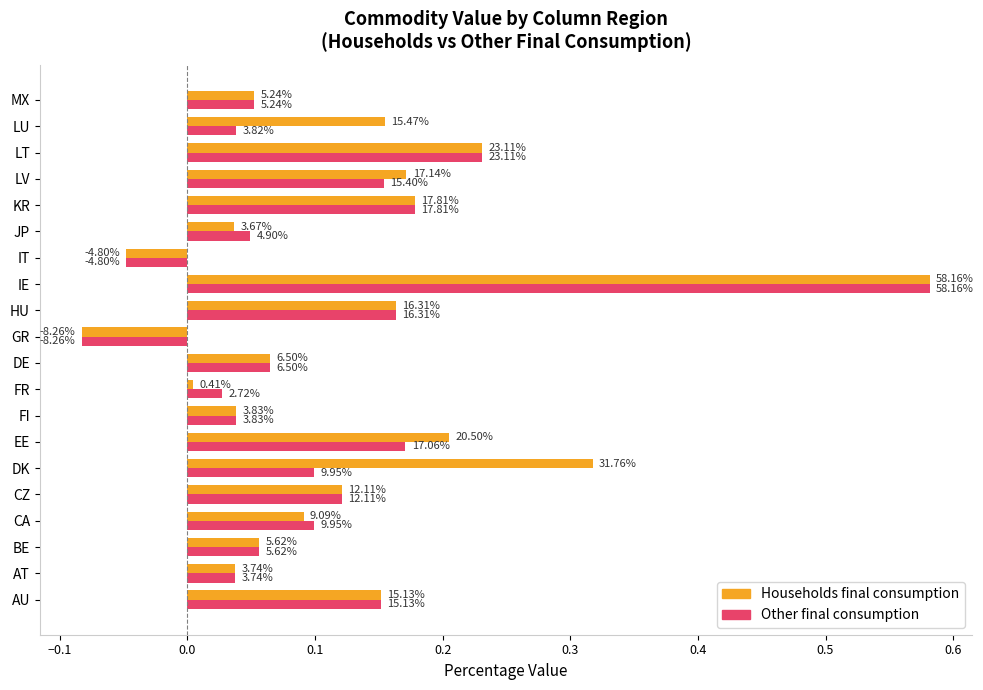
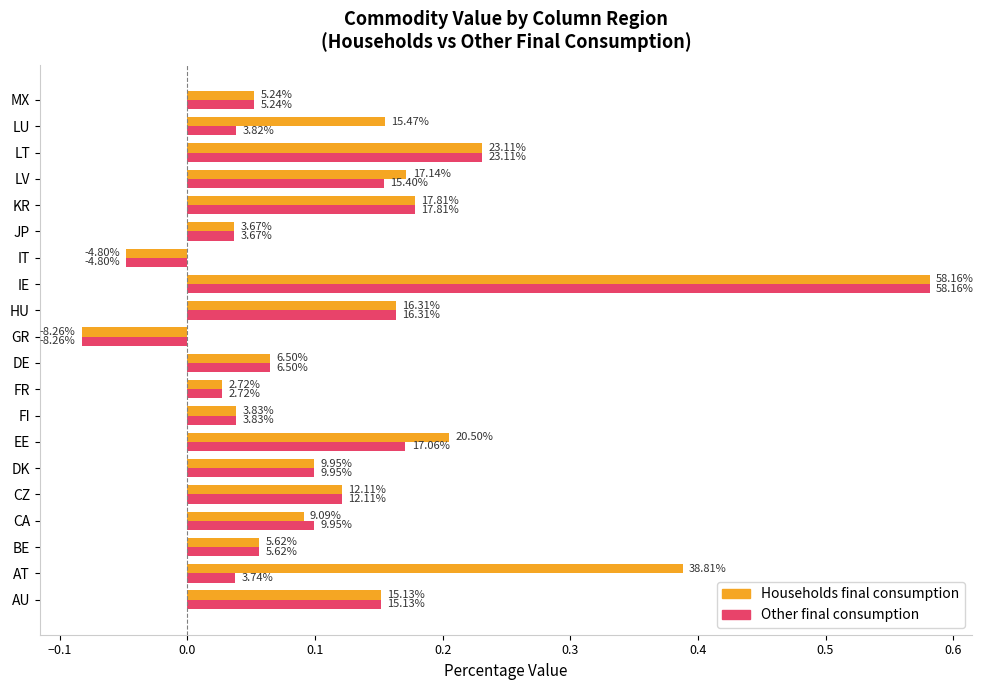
Other final consumption, JP: 4.90% -> 3.67%
Households final consumption, FR: 0.41% -> 2.72%
Households final consumption, DK: 31.76% -> 9.95%
Households final consumption, AT: 3.74% -> 38.81%
